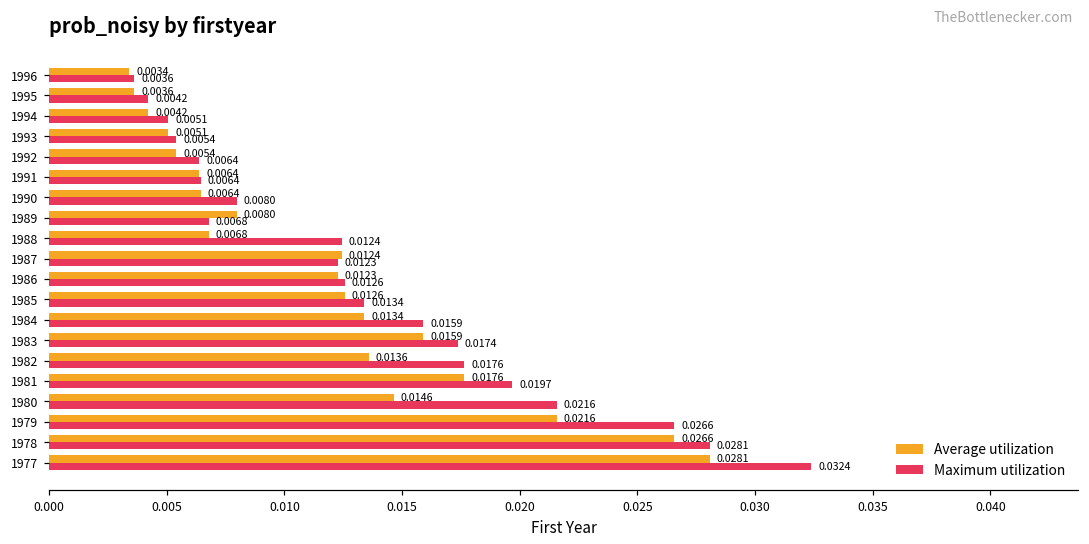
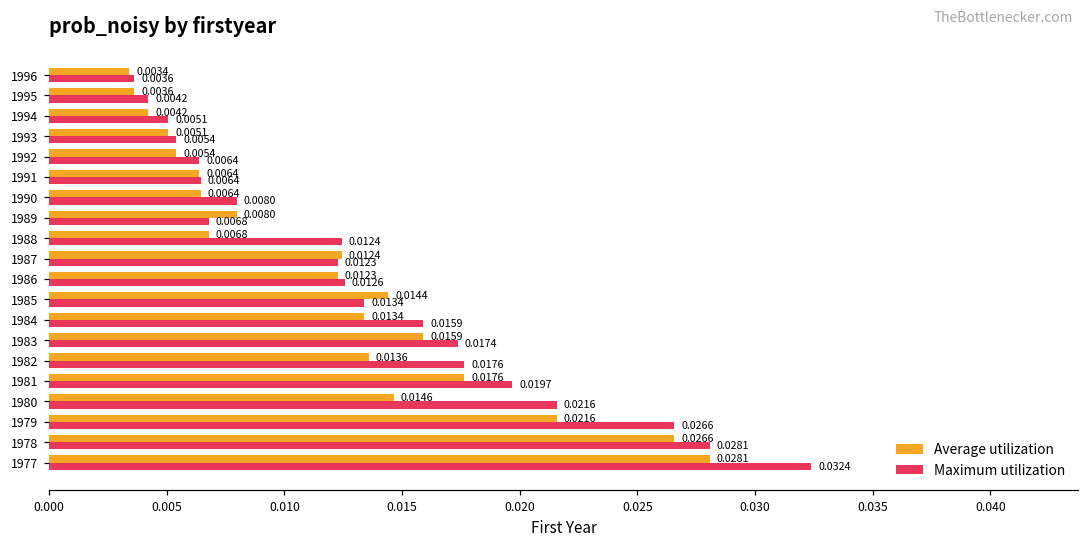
Average utilization, 1985: 0.0126 -> 0.0144
